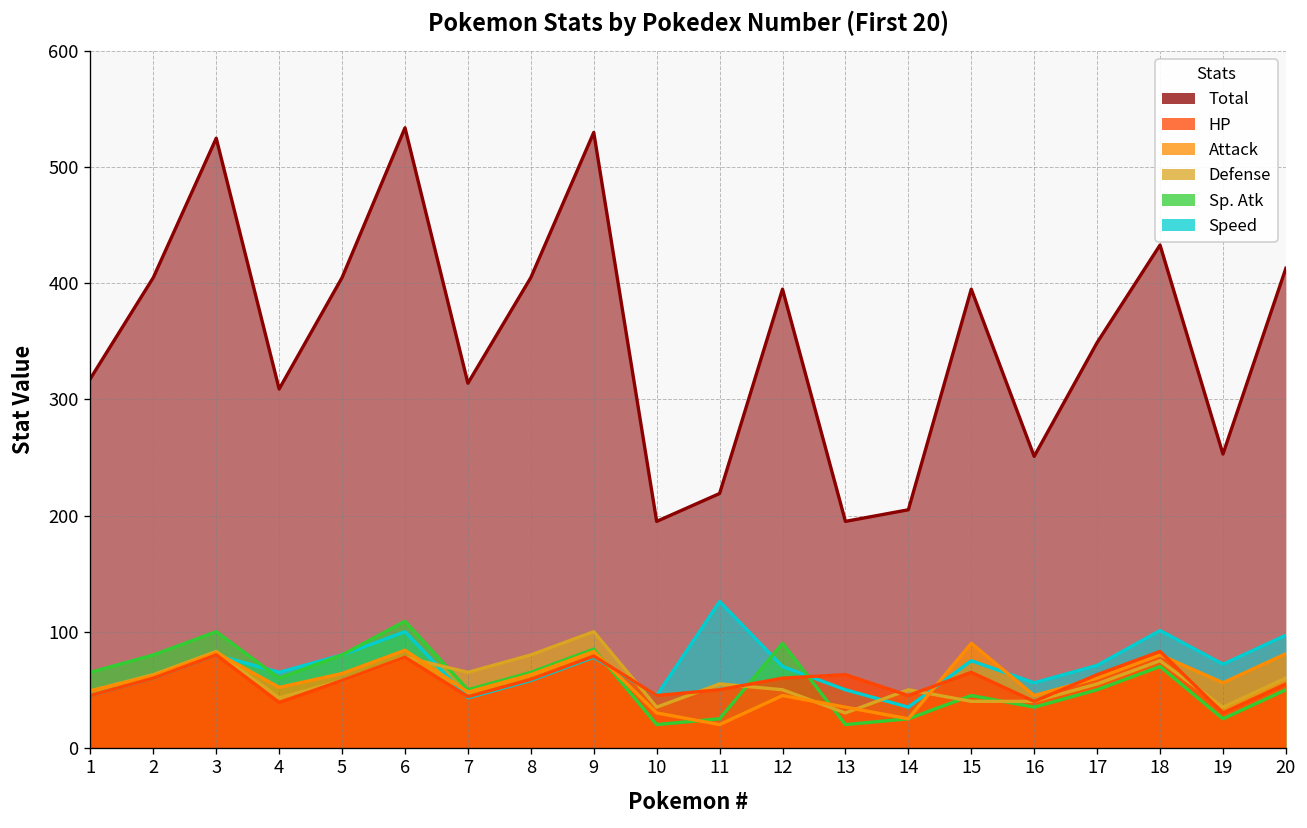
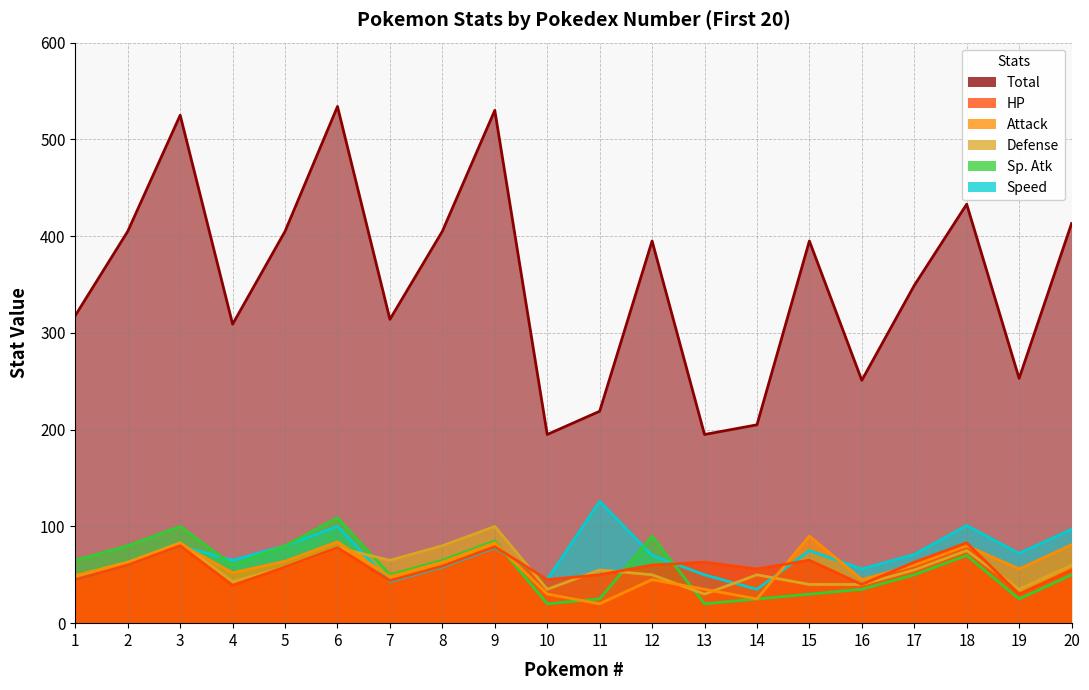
HP, 14: 50 -> 60
Sp. Atk, 15: 50 -> 30
